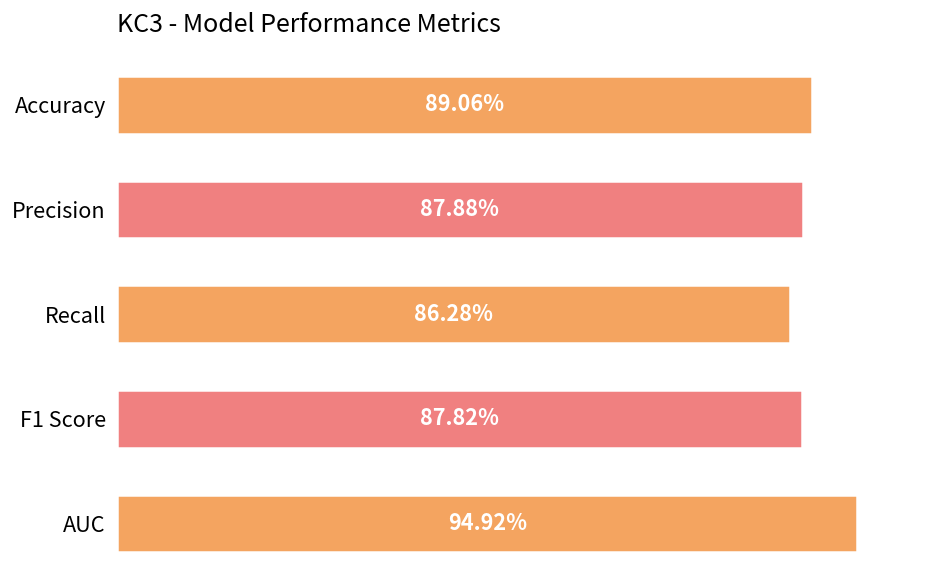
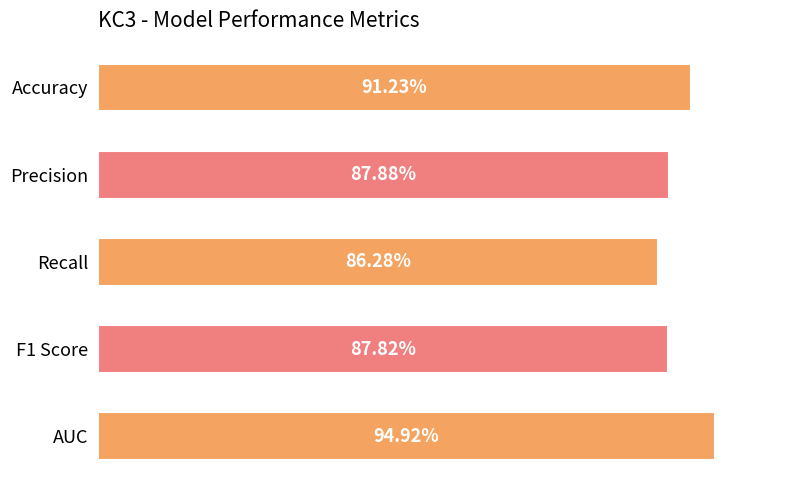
Accuracy: 89.06% -> 91.23%
